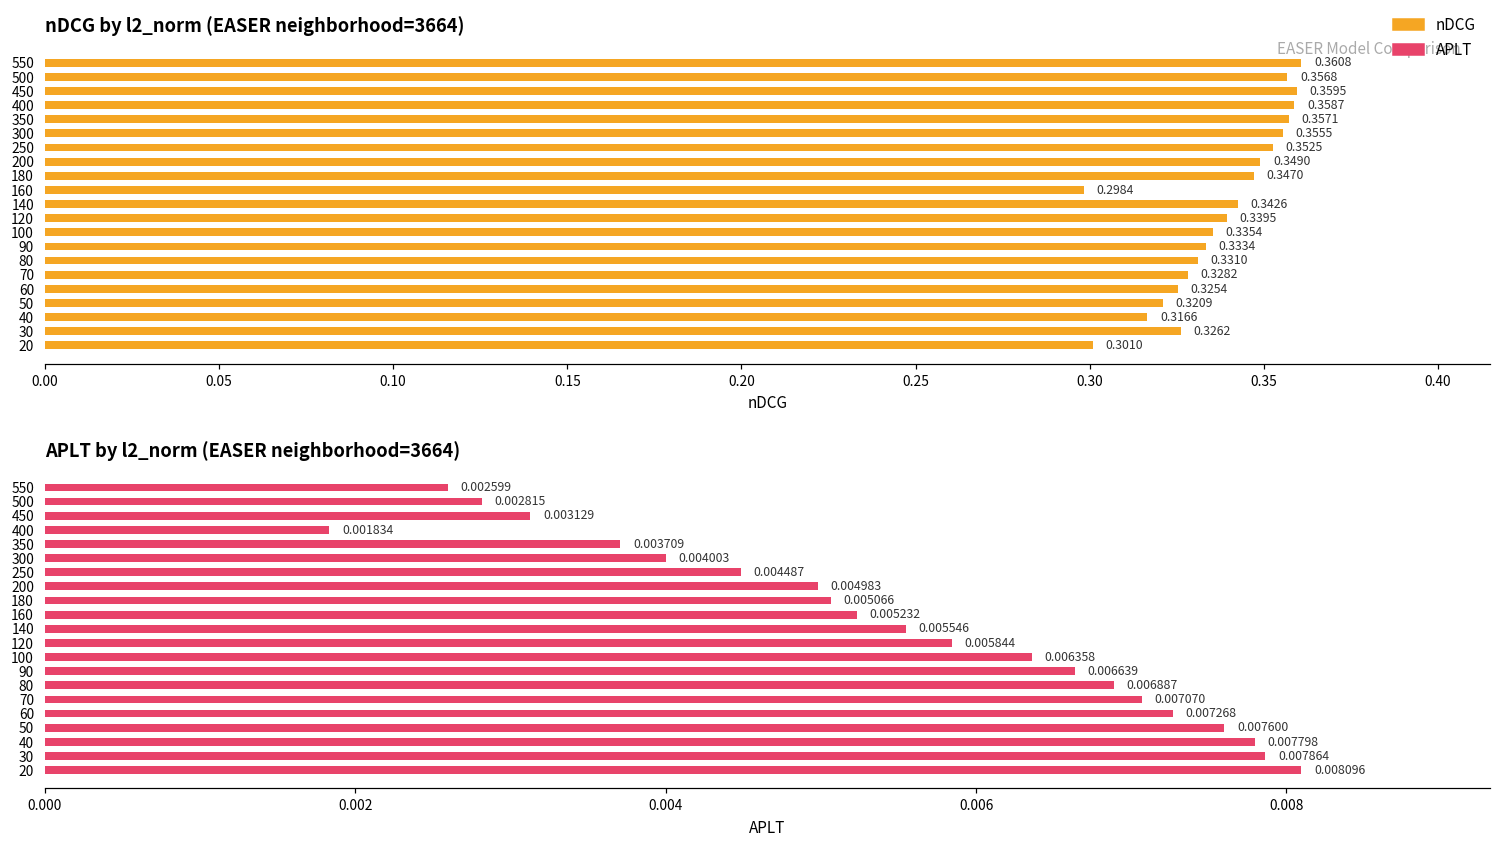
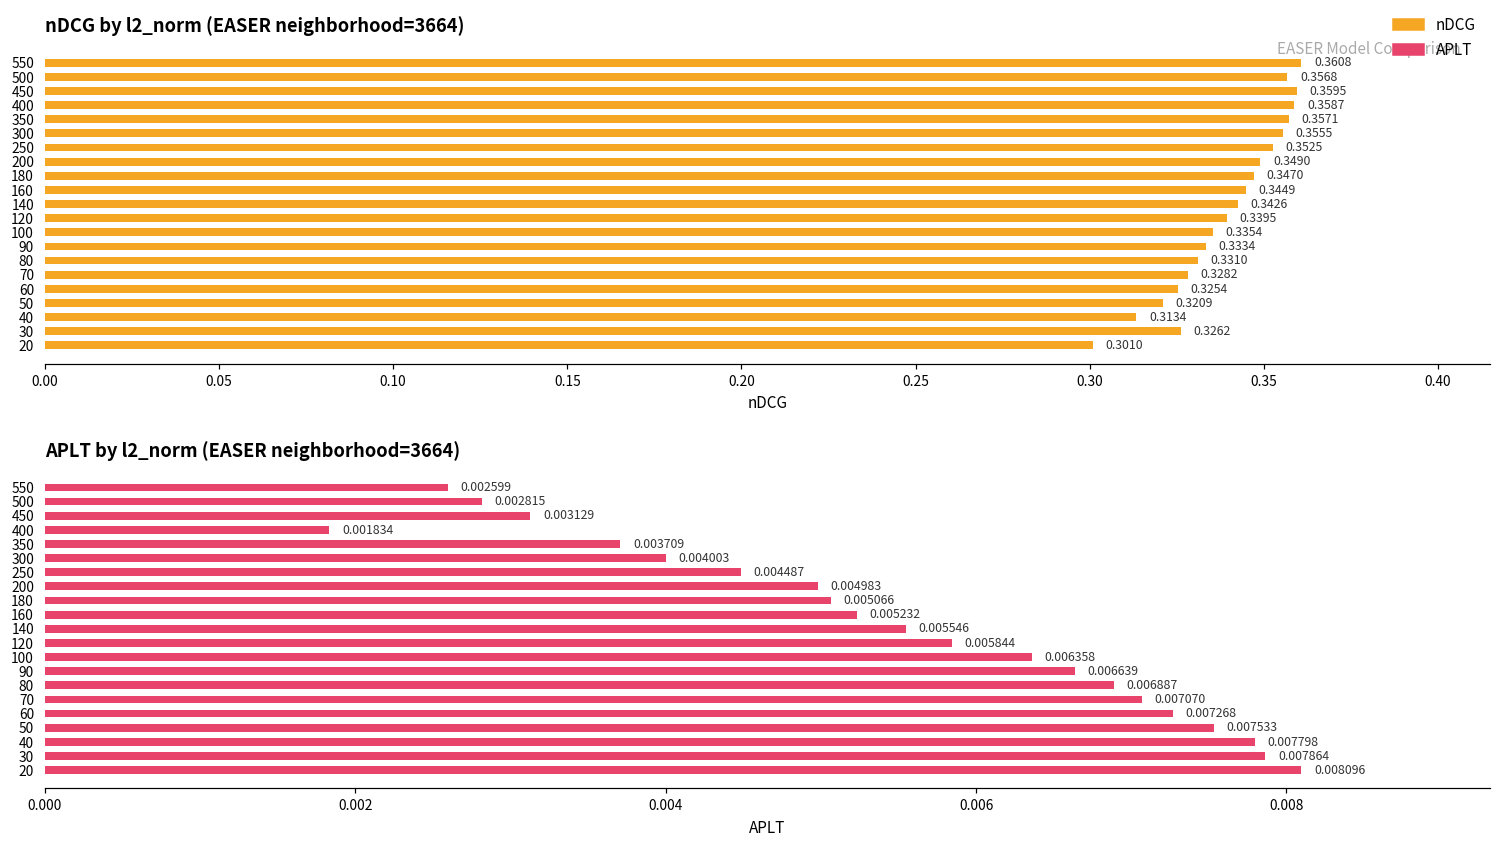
nDCG by l2_norm (EASER neighborhood=3664), 160: 0.2984 -> 0.3449
nDCG by l2_norm (EASER neighborhood=3664), 40: 0.3166 -> 0.3134
APLT by l2_norm (EASER neighborhood=3664), 50: 0.007600 -> 0.007533
